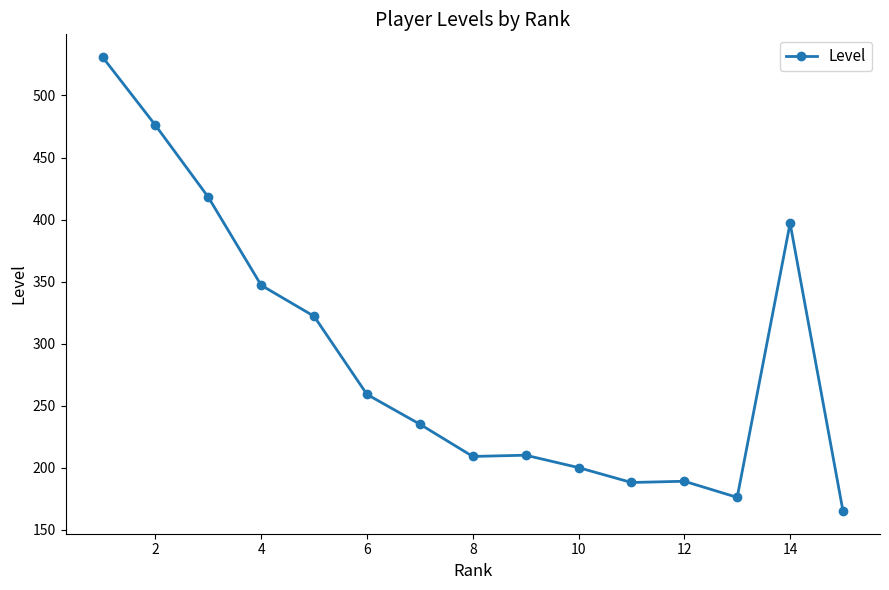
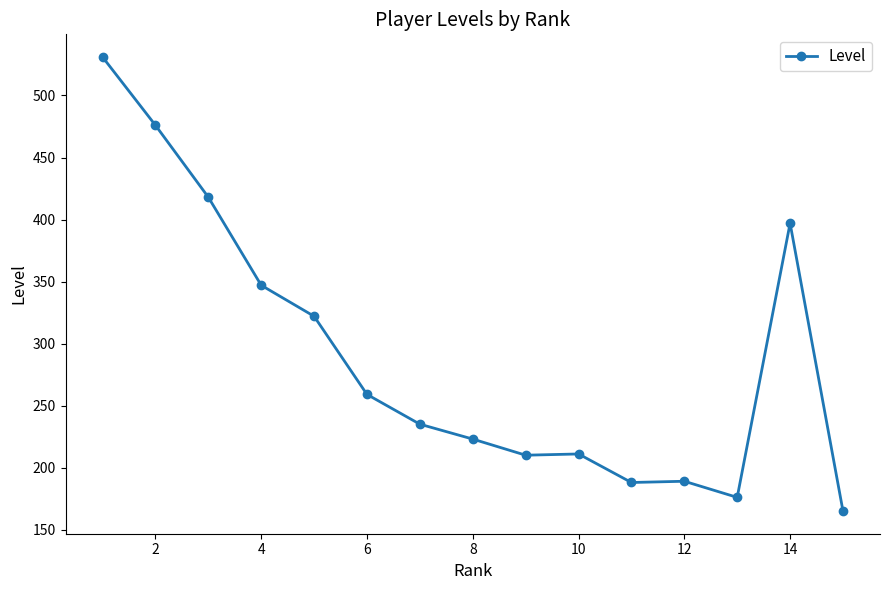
8: 209 -> 223
10: 200 -> 211
